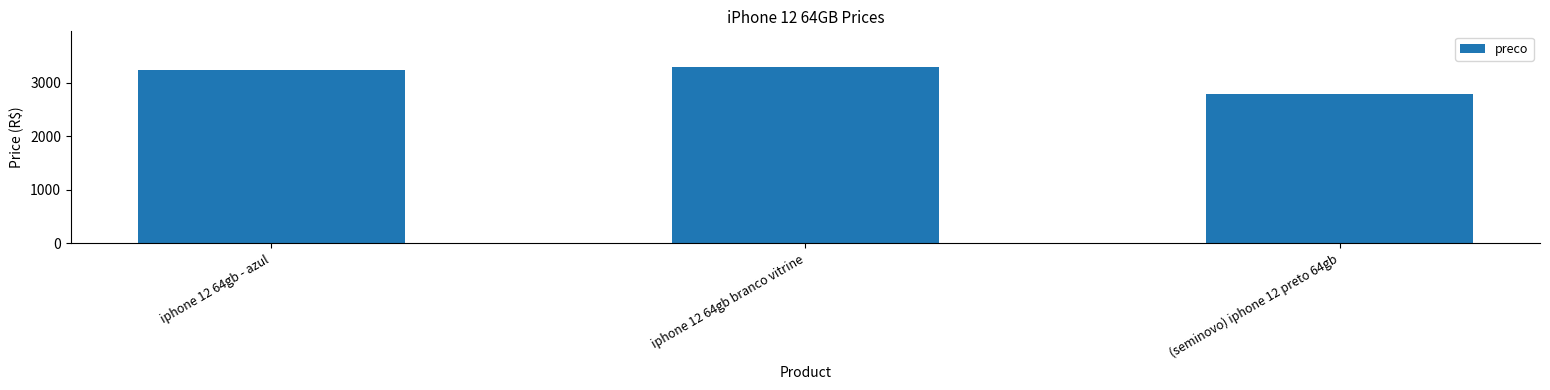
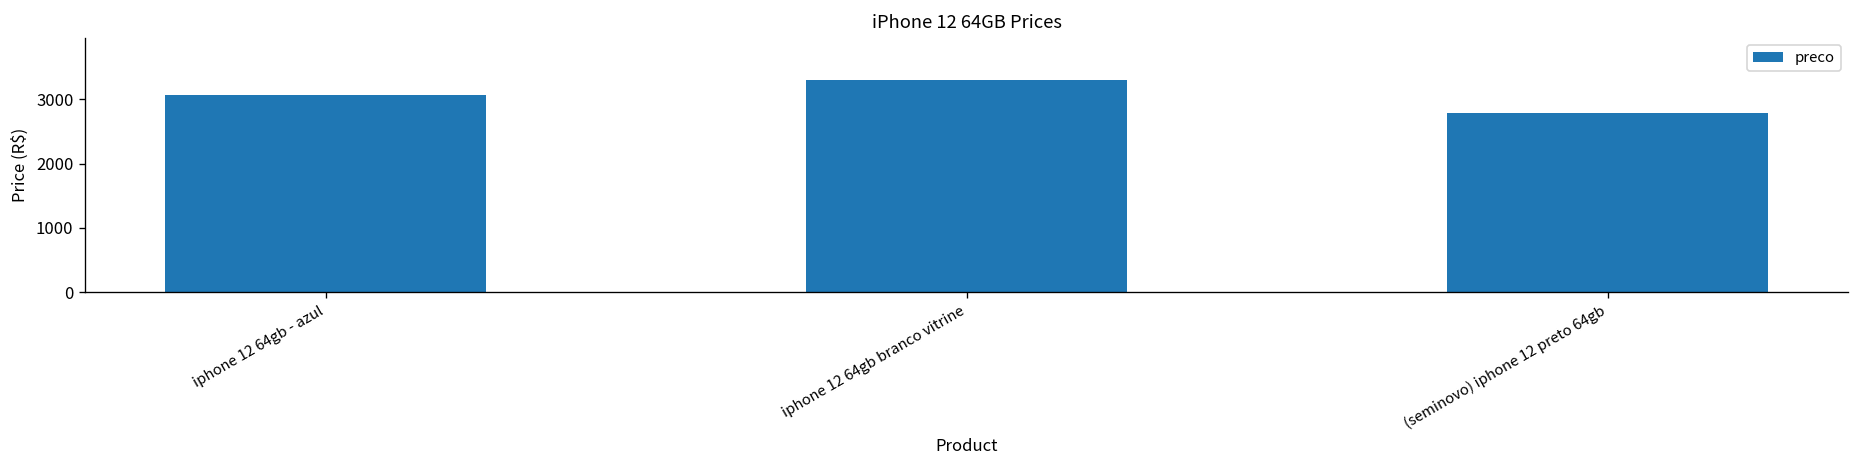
iphone 12 64gb - azul: 3200 -> 3100
